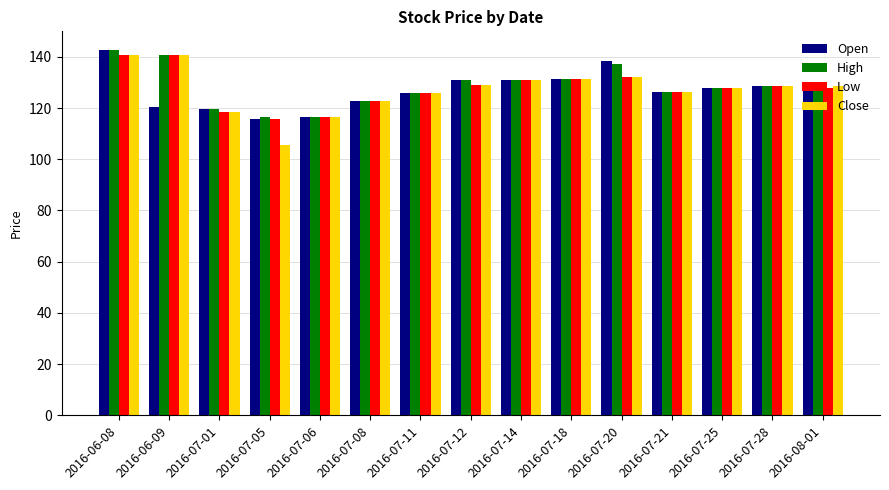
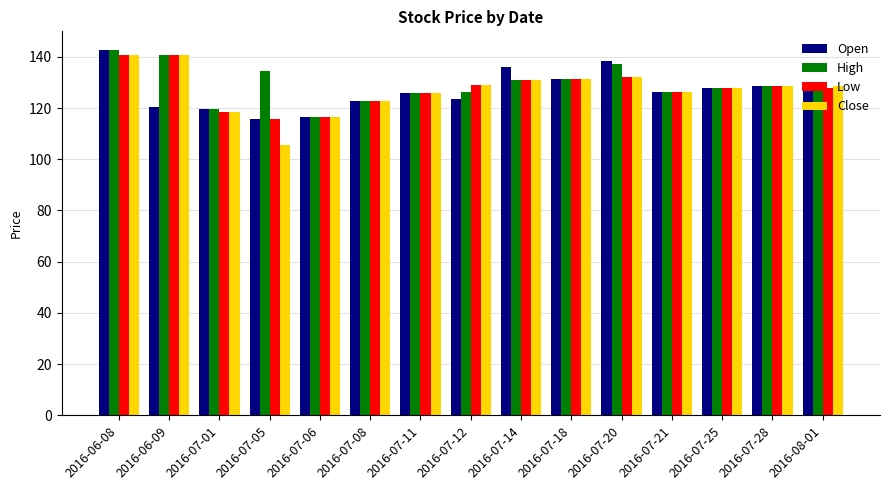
High, 2016-07-05: 117 -> 135
Open, 2016-07-12: 131 -> 123
High, 2016-07-12: 131 -> 126
Open, 2016-07-14: 131 -> 136
